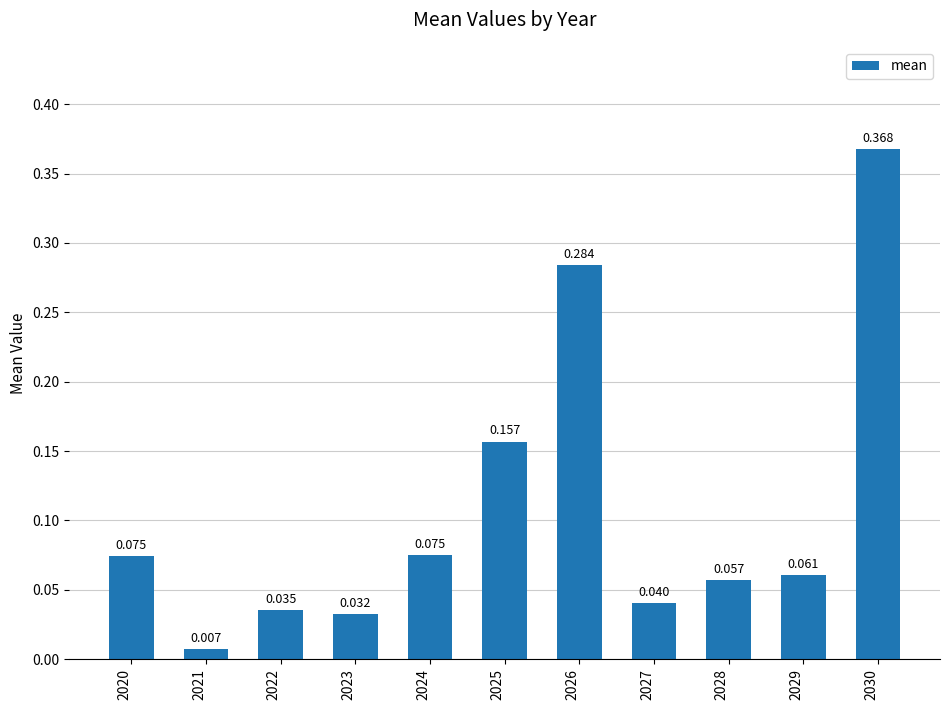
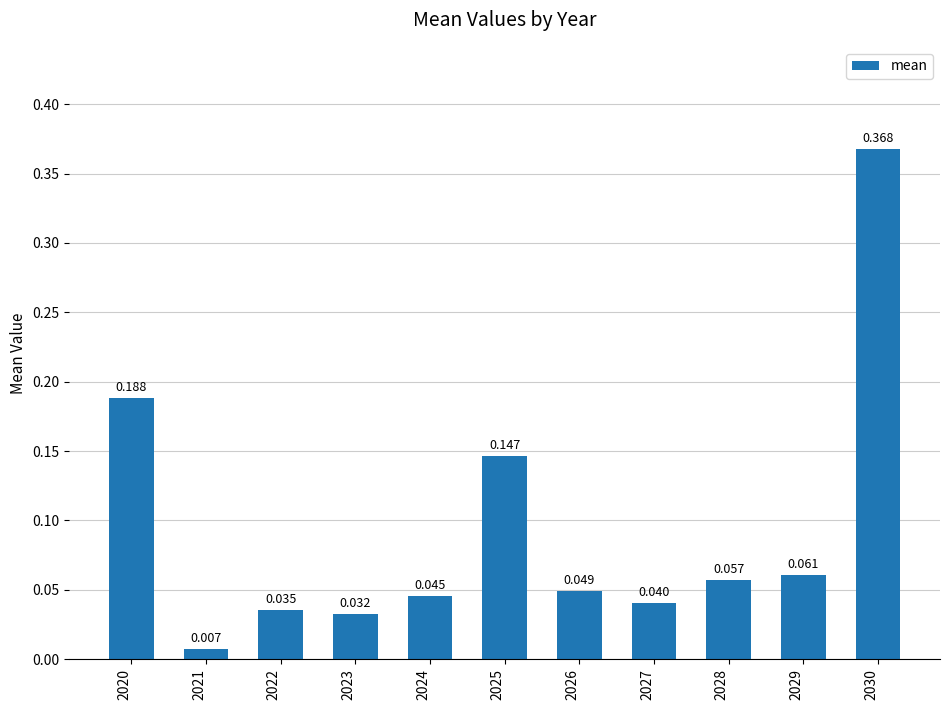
2020: 0.075 -> 0.188
2024: 0.075 -> 0.045
2025: 0.157 -> 0.147
2026: 0.284 -> 0.049
